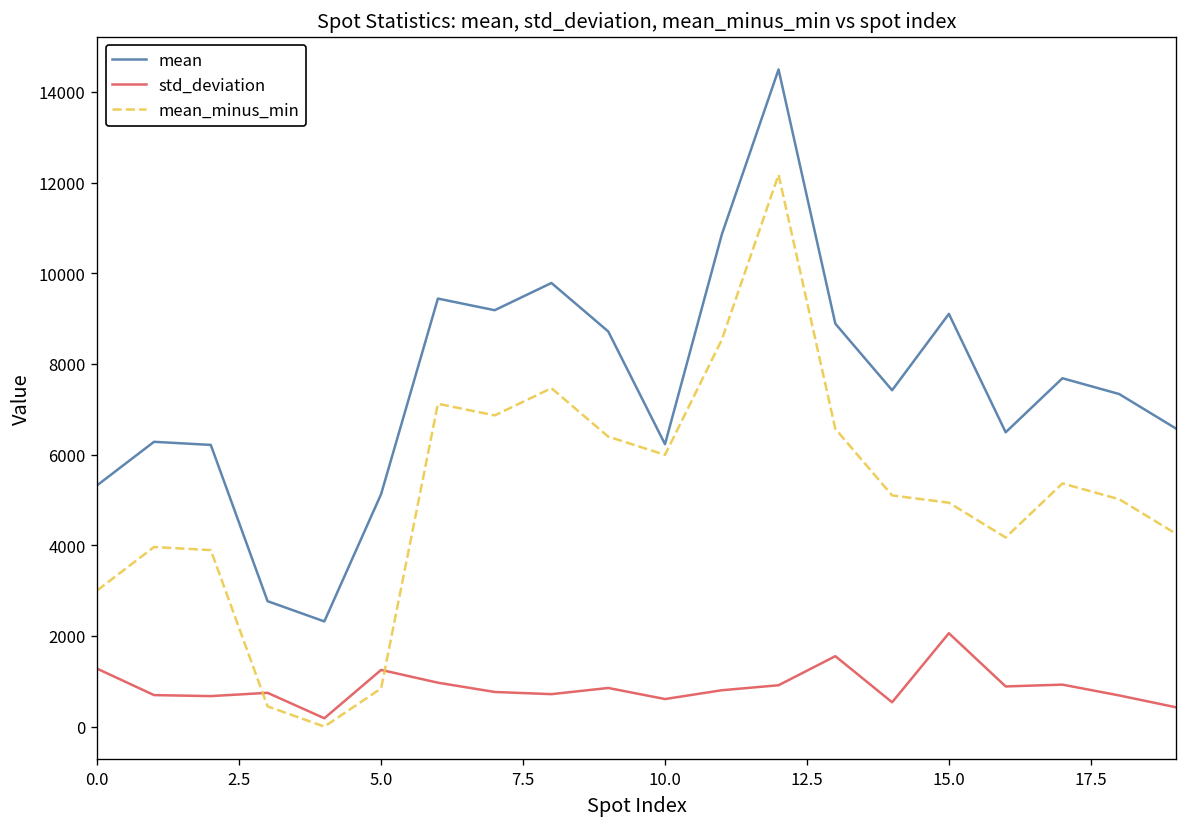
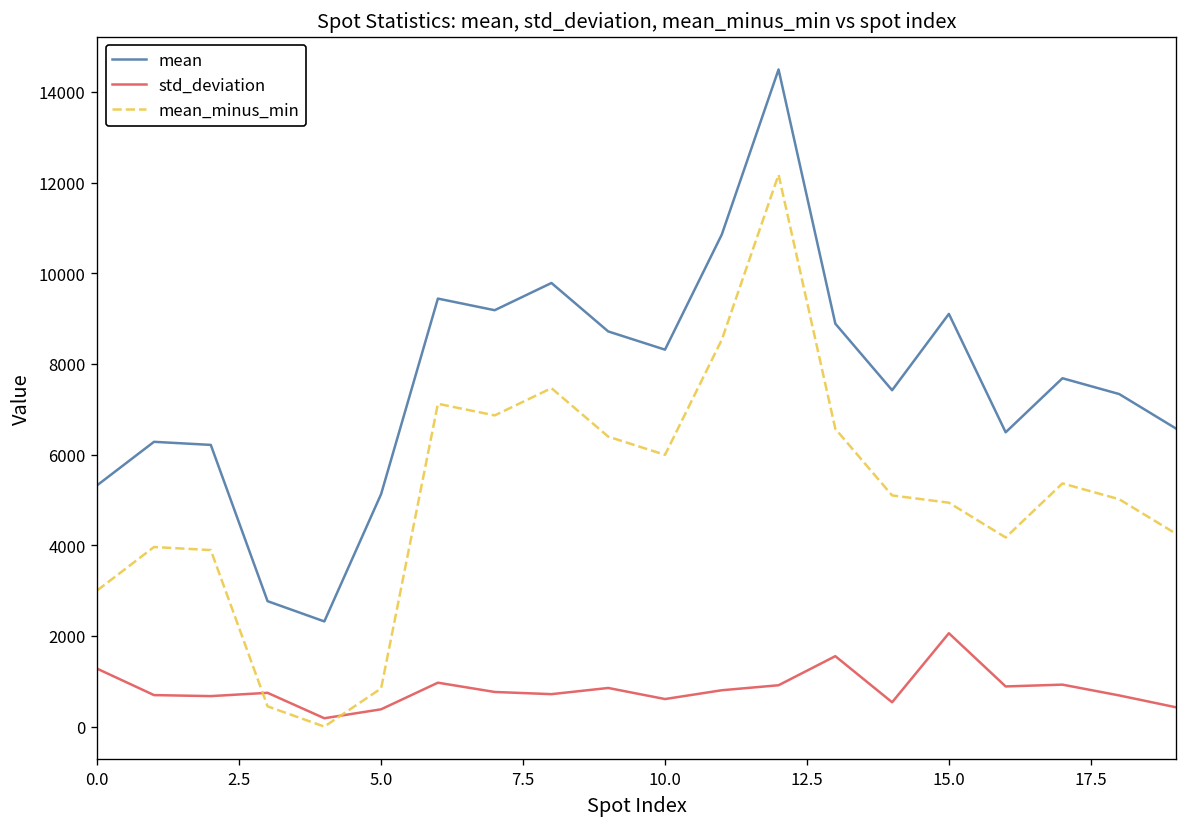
std_deviation, 5.0: 1300 -> 400
mean, 10.0: 6200 -> 8300
